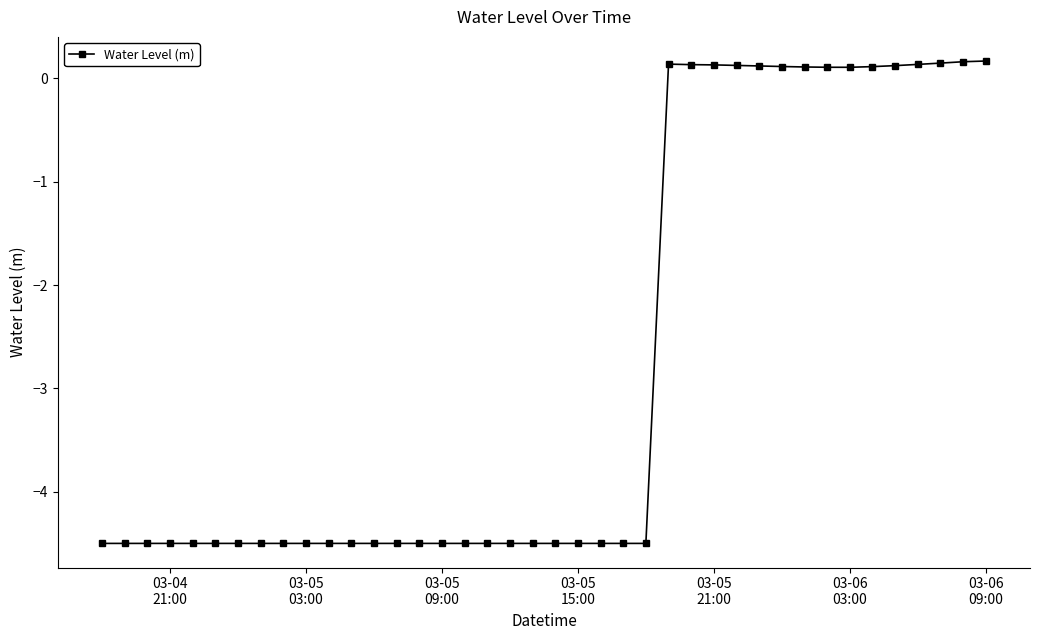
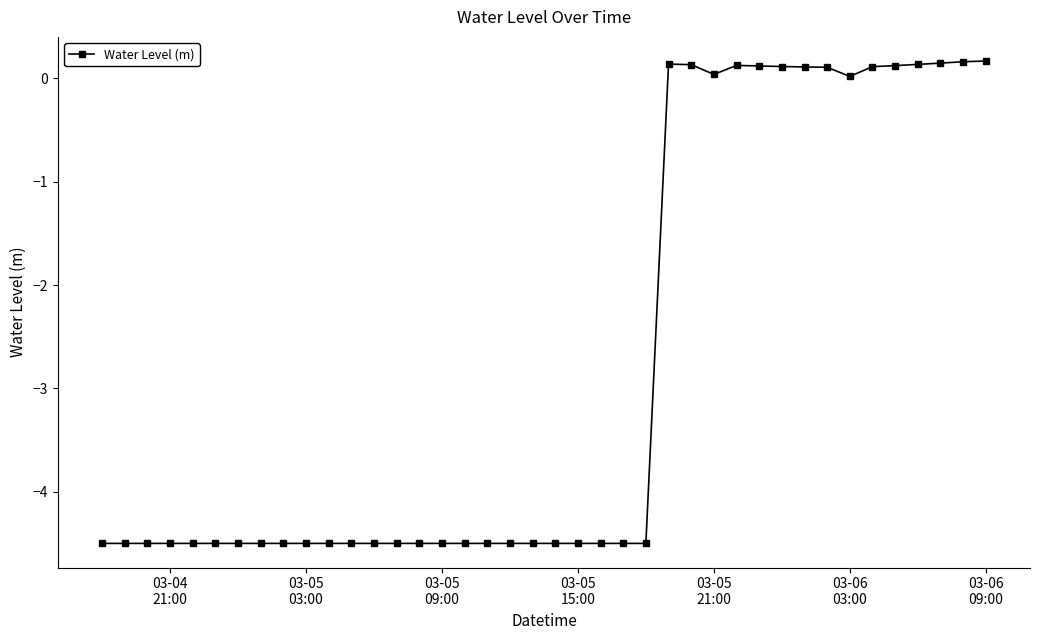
03-05 21:00: 0.13 -> 0.04
03-06 03:00: 0.11 -> 0.02
